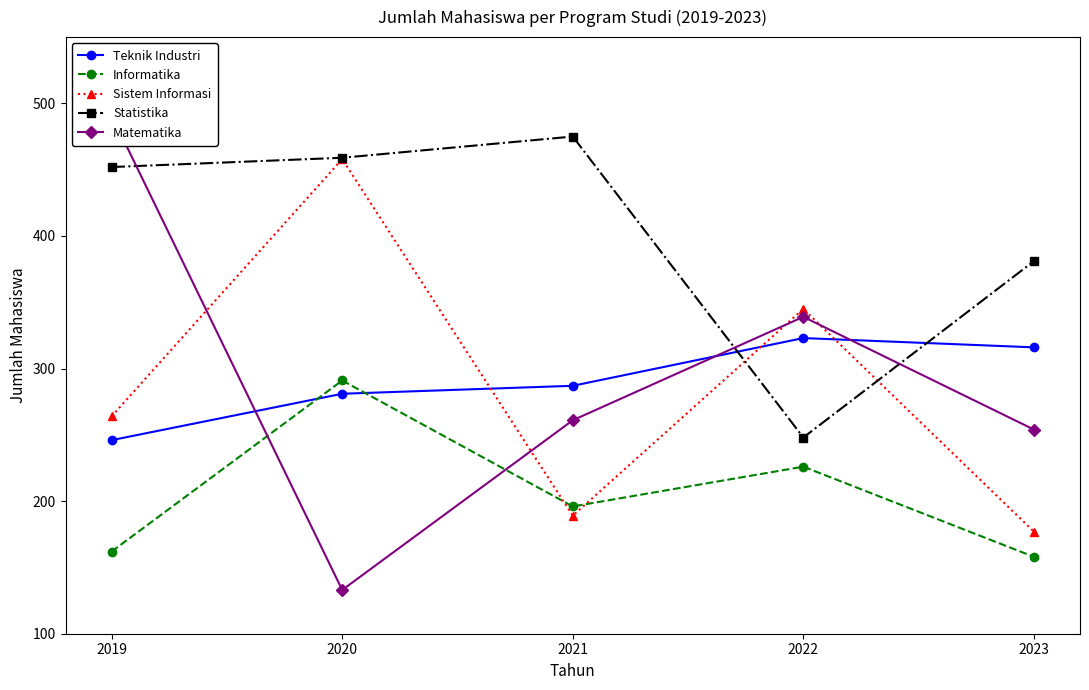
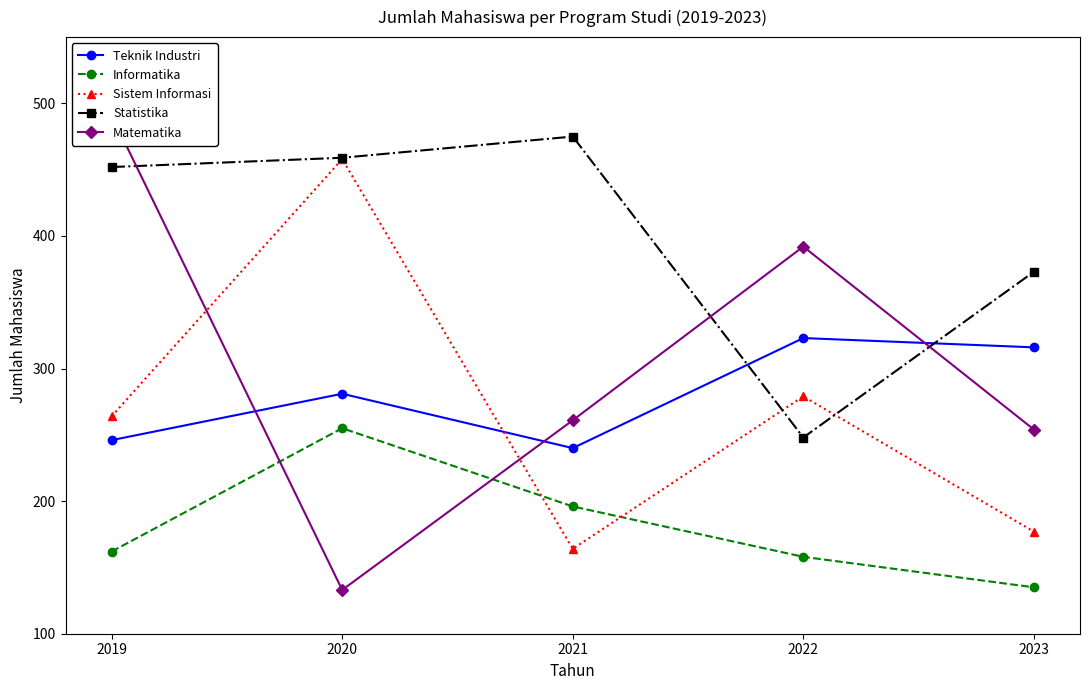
Informatika, 2020: 291 -> 255
Teknik Industri, 2021: 287 -> 240
Sistem Informasi, 2021: 189 -> 164
Informatika, 2022: 226 -> 158
Sistem Informasi, 2022: 345 -> 279
Matematika, 2022: 339 -> 392
Informatika, 2023: 158 -> 135
Statistika, 2023: 381 -> 373
